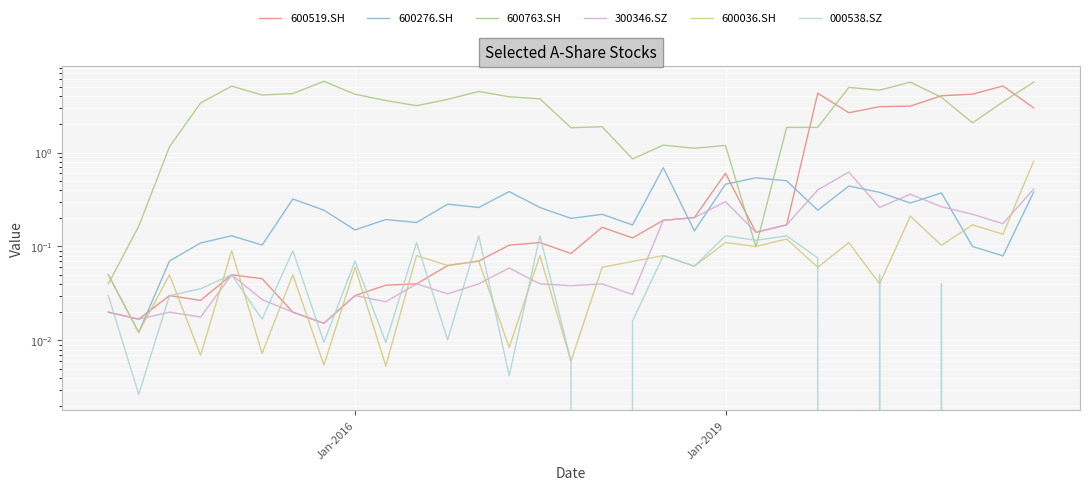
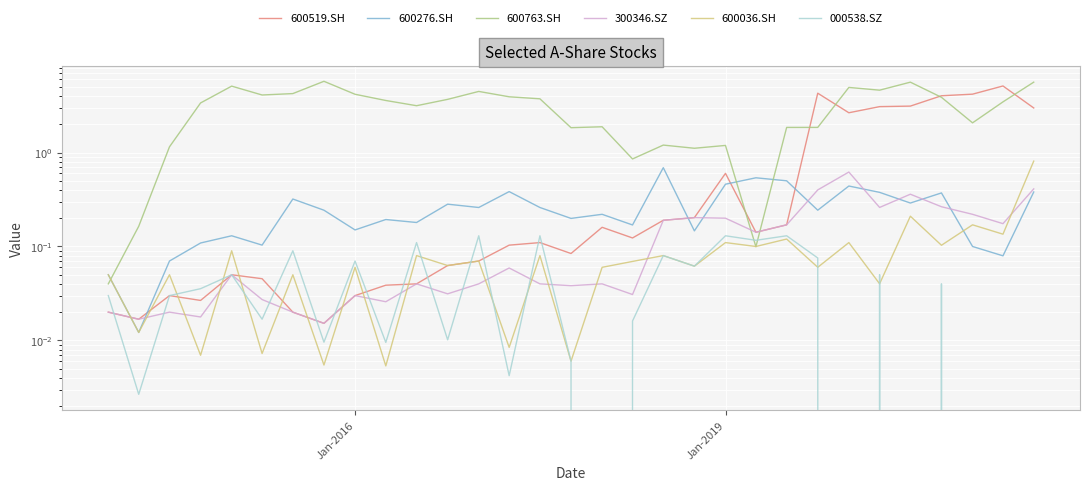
300346.SZ, Jan-2019: 0.3 -> 0.2
